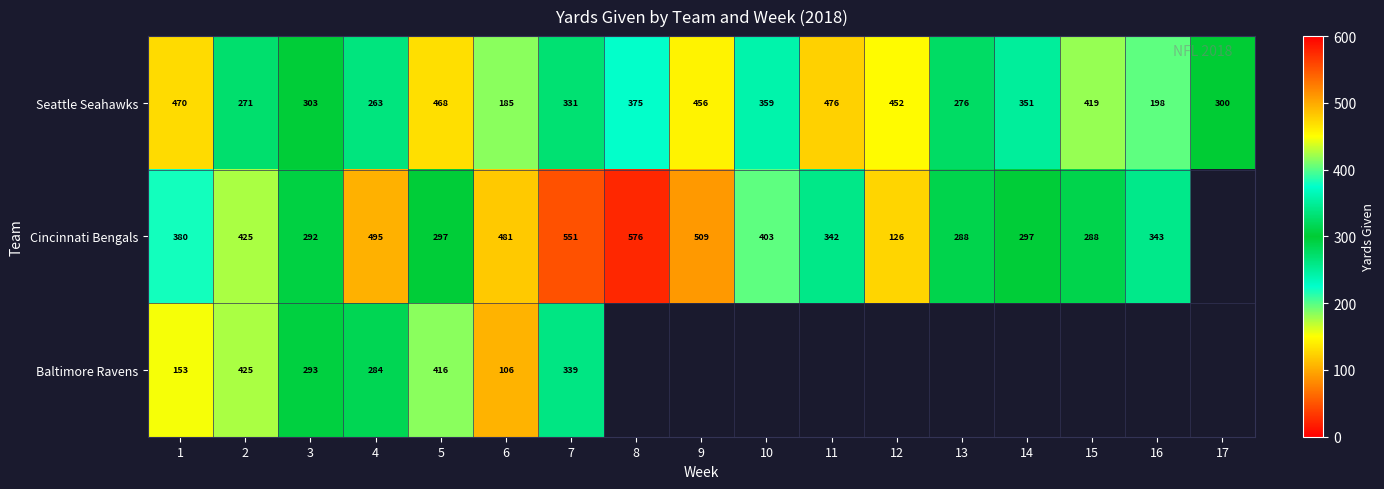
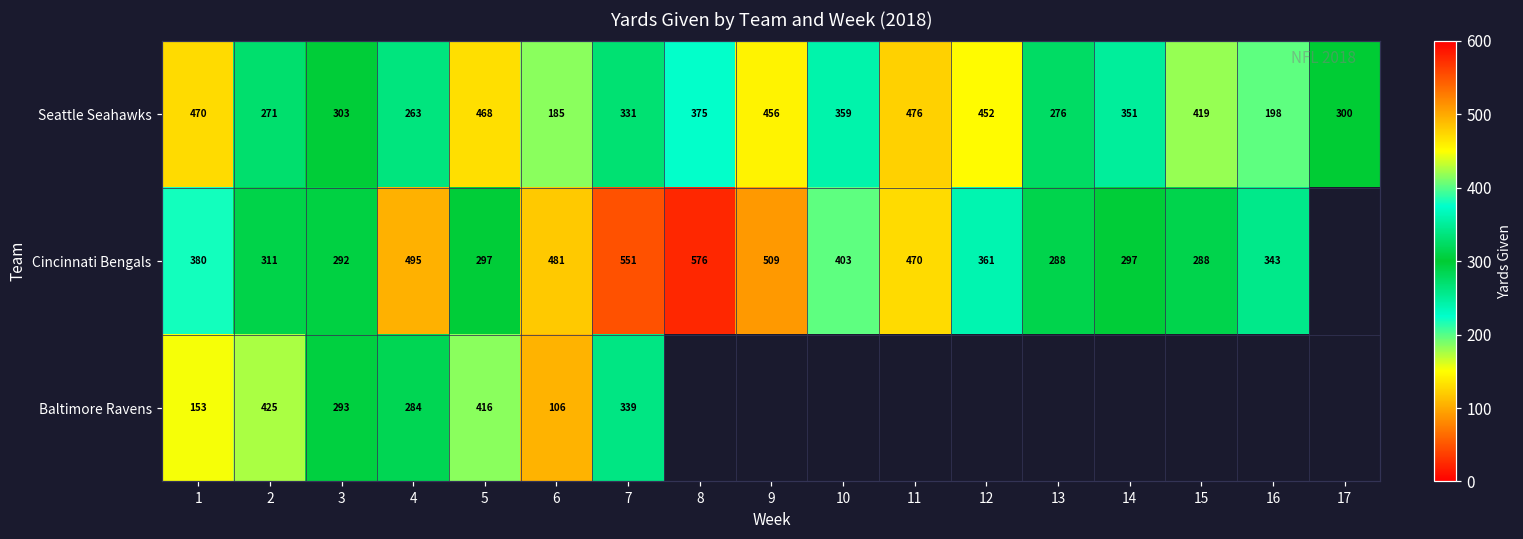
Cincinnati Bengals, 2: 425 -> 311
Cincinnati Bengals, 11: 342 -> 470
Cincinnati Bengals, 12: 126 -> 361
